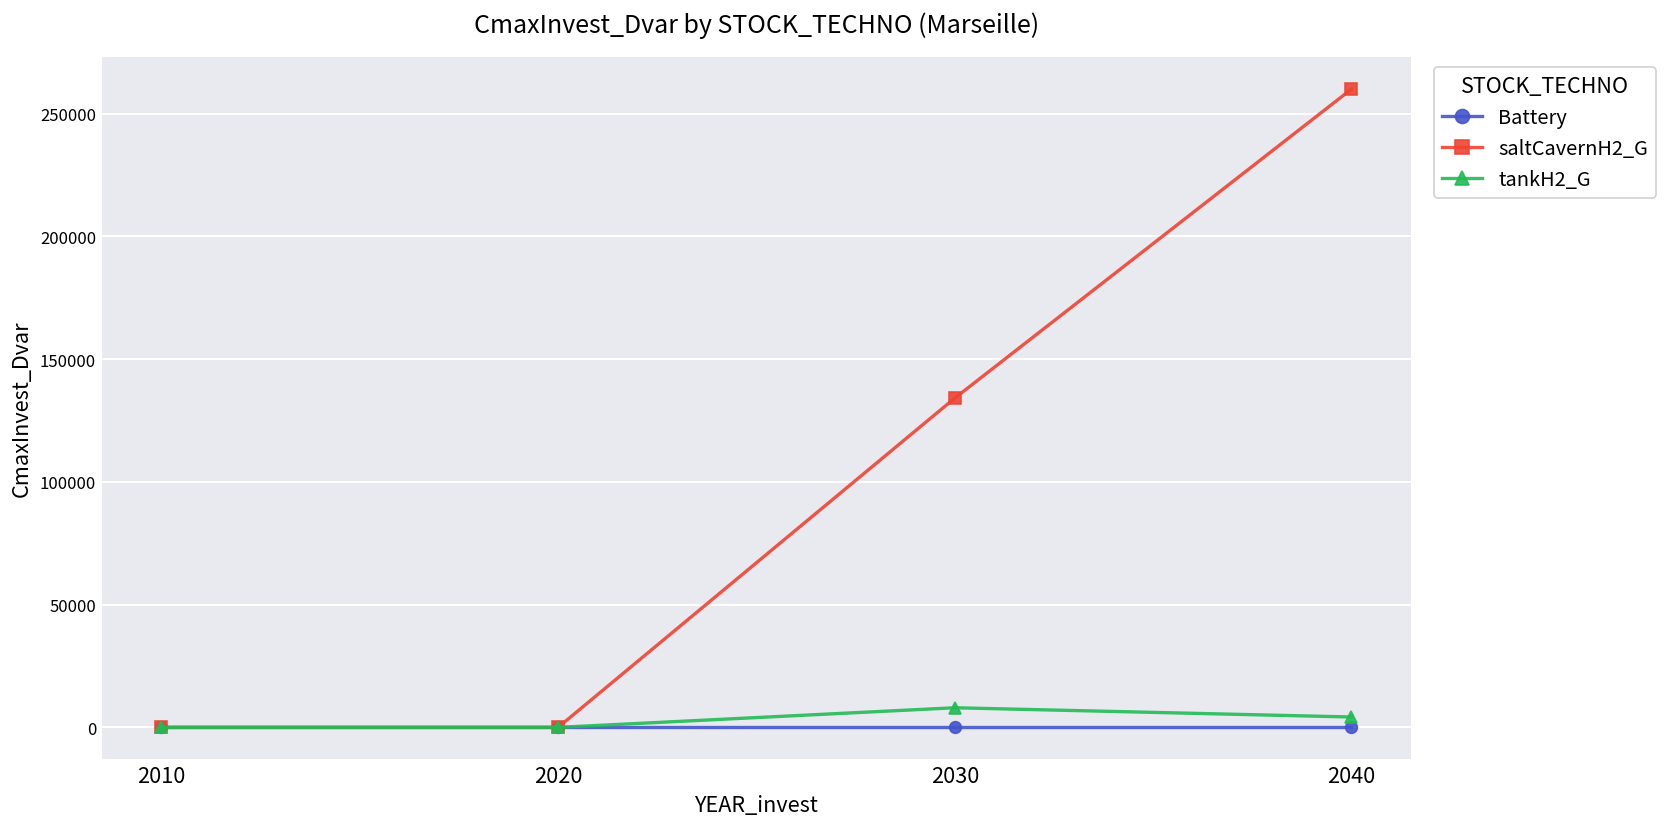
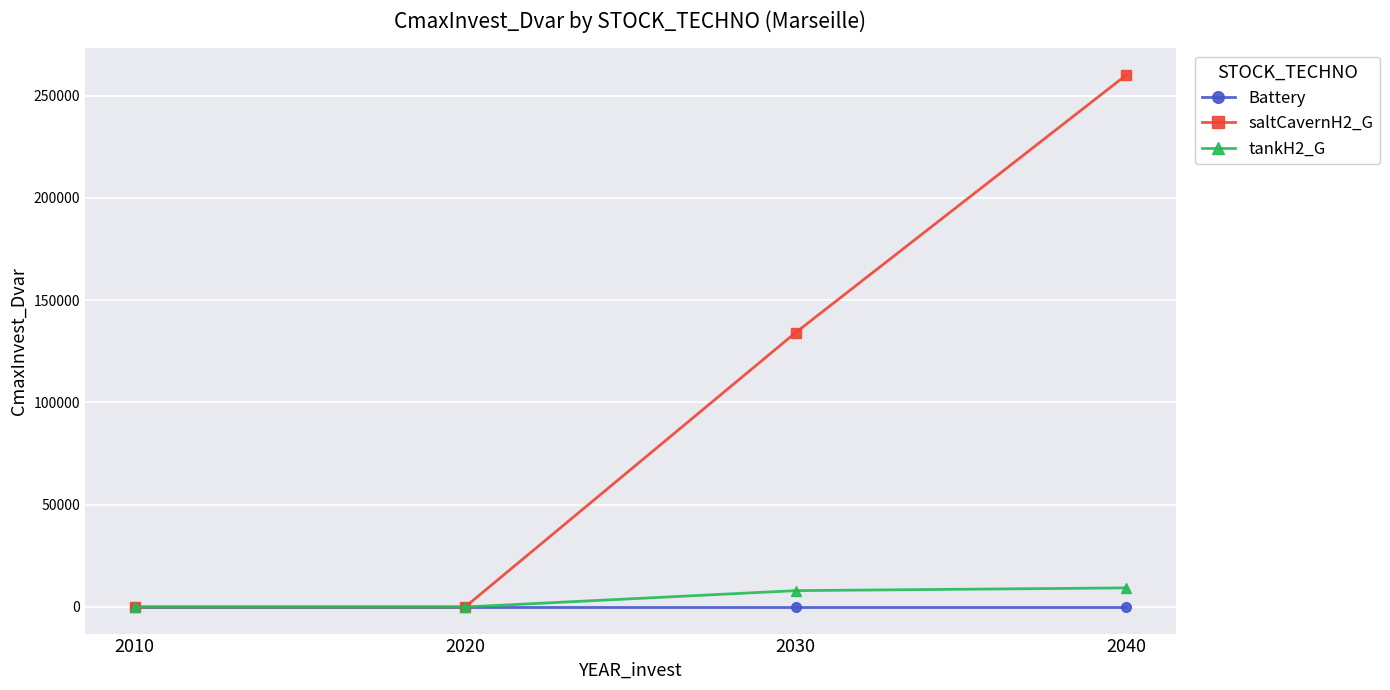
tankH2_G, 2040: 4000 -> 9000
